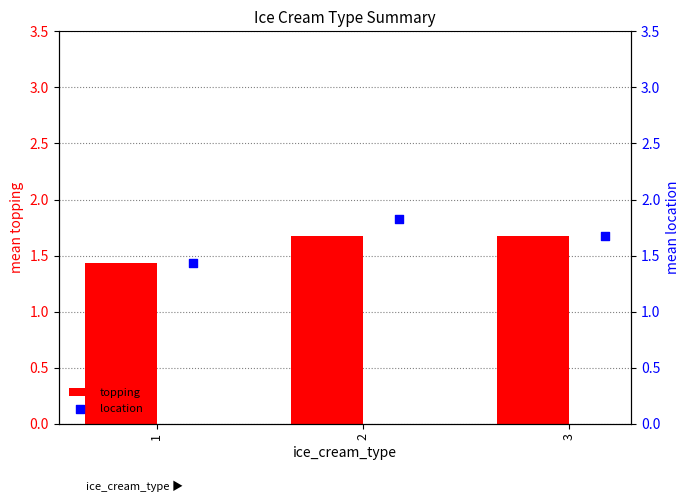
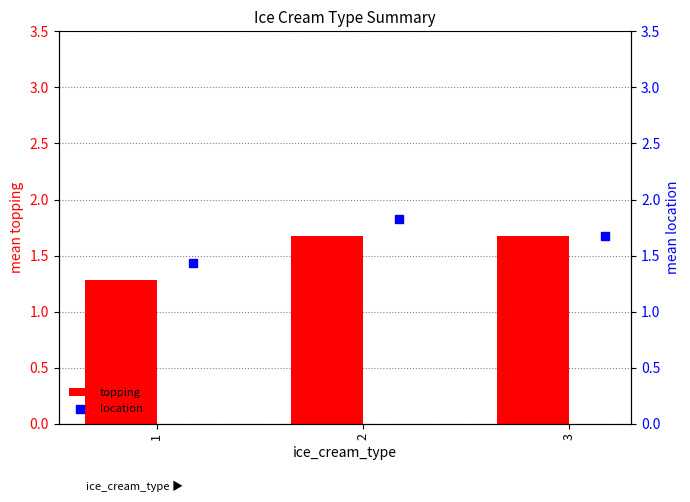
topping, 1: 1.43 -> 1.28
